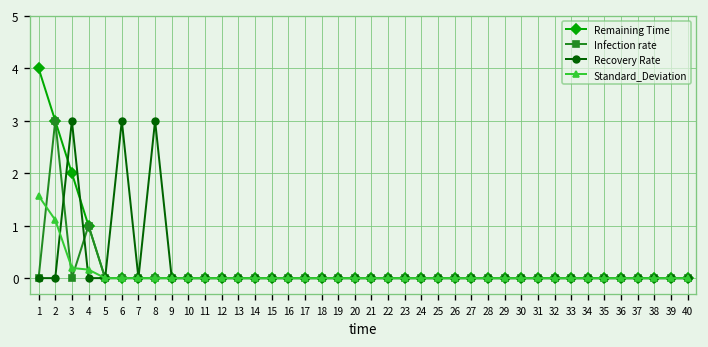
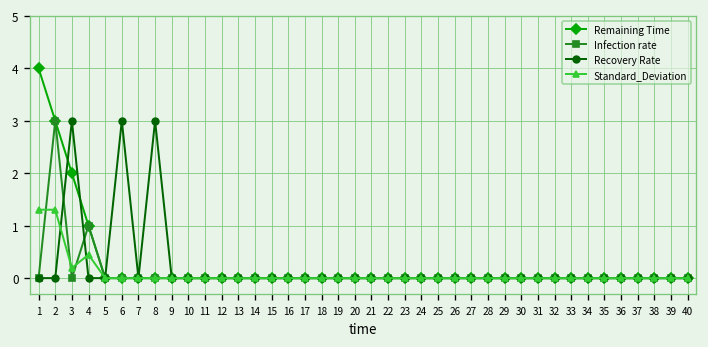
Standard_Deviation, 1: 1.6 -> 1.3
Standard_Deviation, 2: 1.1 -> 1.3
Standard_Deviation, 4: 0.2 -> 0.4
